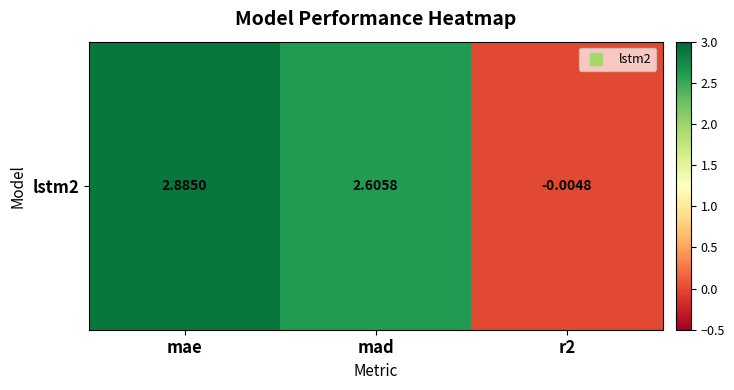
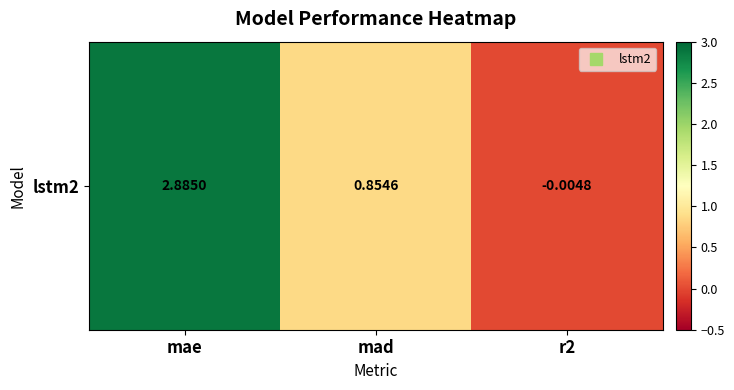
lstm2, mad: 2.6058 -> 0.8546
